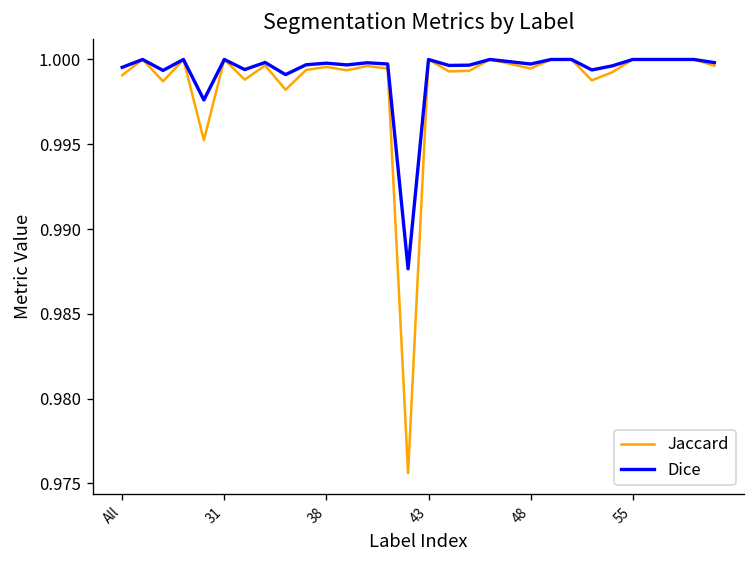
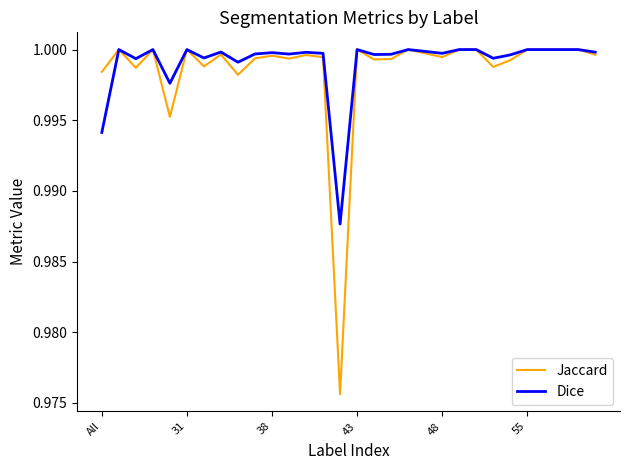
Jaccard, All: 0.9991 -> 0.9984
Dice, All: 0.9995 -> 0.9941
